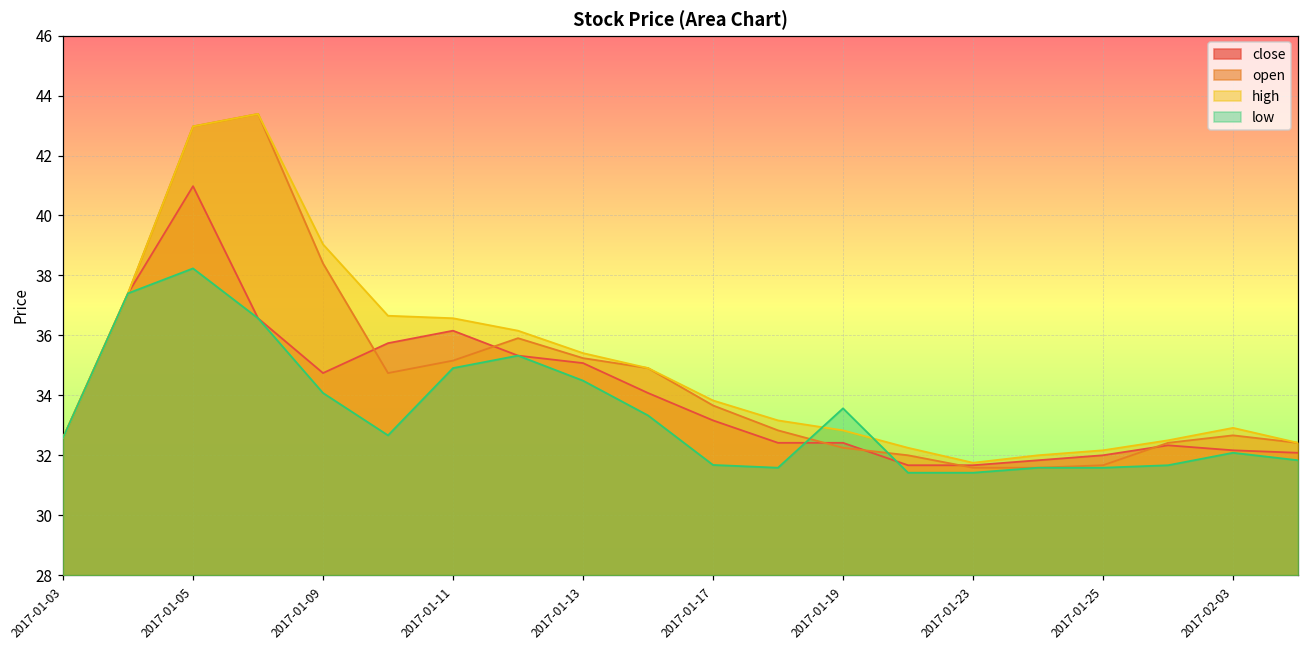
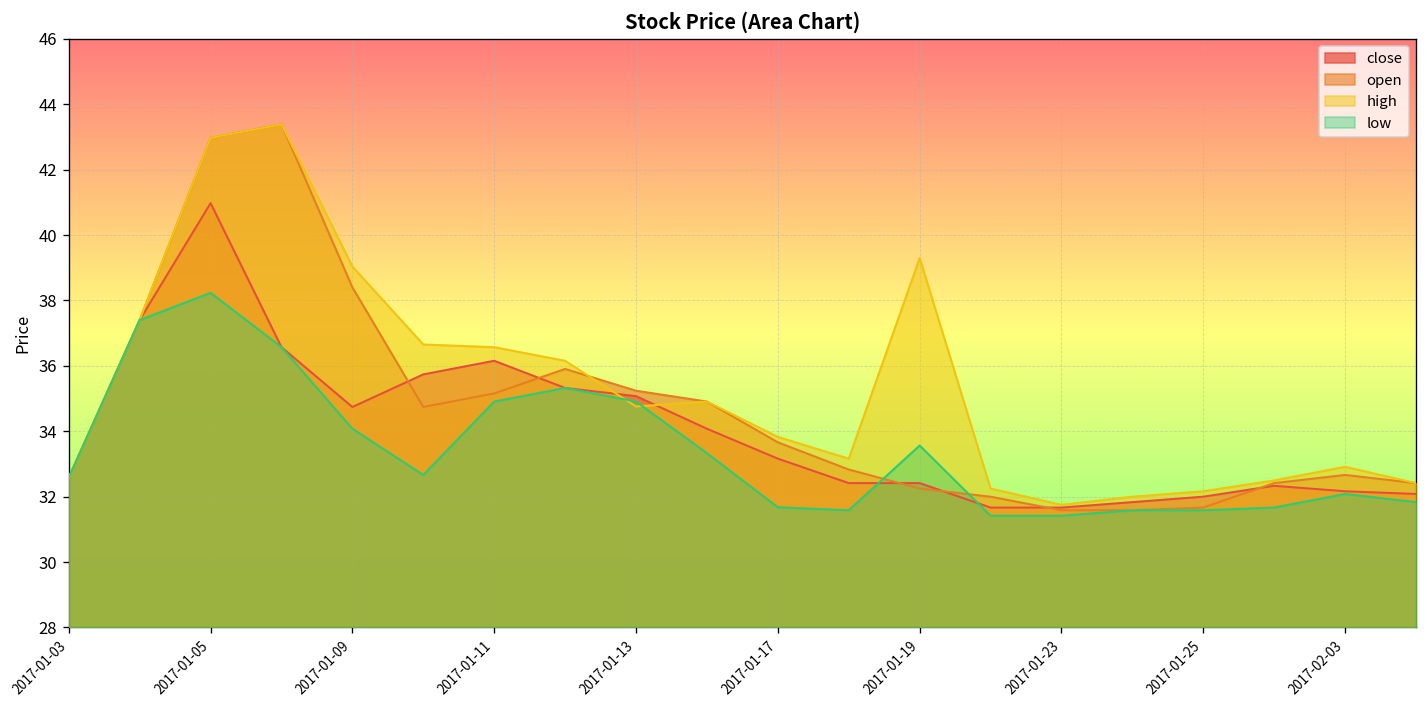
high, 2017-01-13: 35.4 -> 34.8
low, 2017-01-13: 34.5 -> 34.9
high, 2017-01-19: 32.8 -> 39.3
